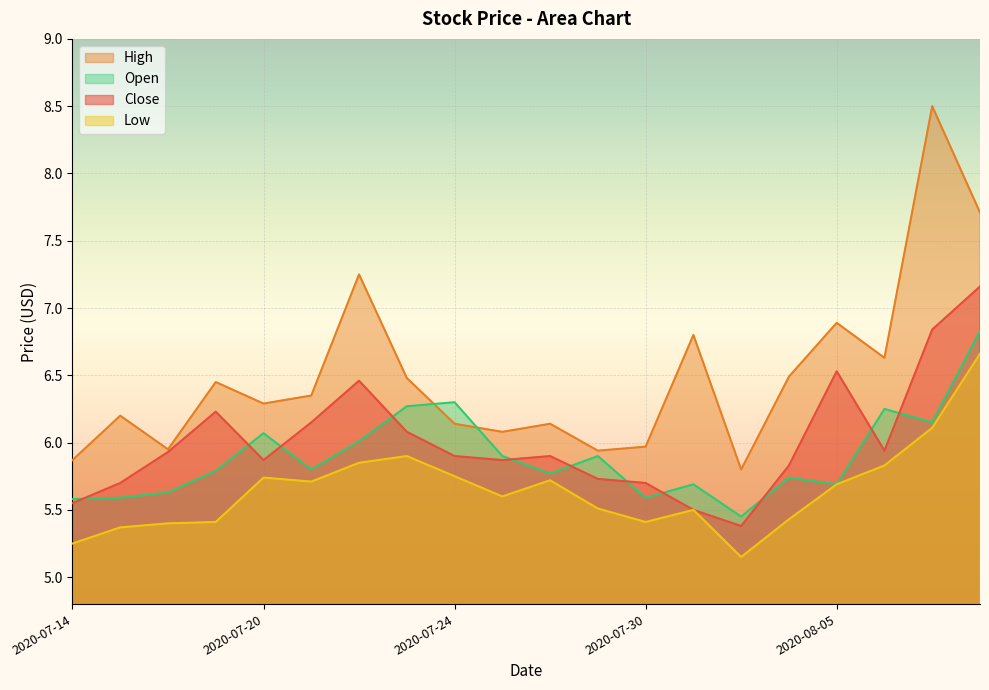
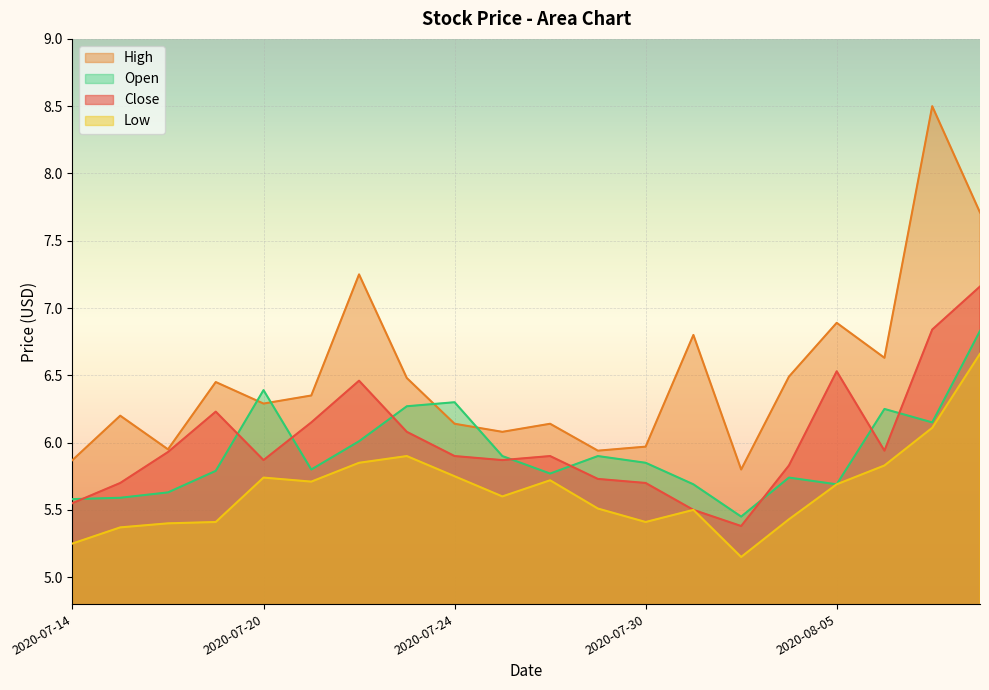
Open, 2020-07-20: 6.07 -> 6.39
Open, 2020-07-30: 5.59 -> 5.85
